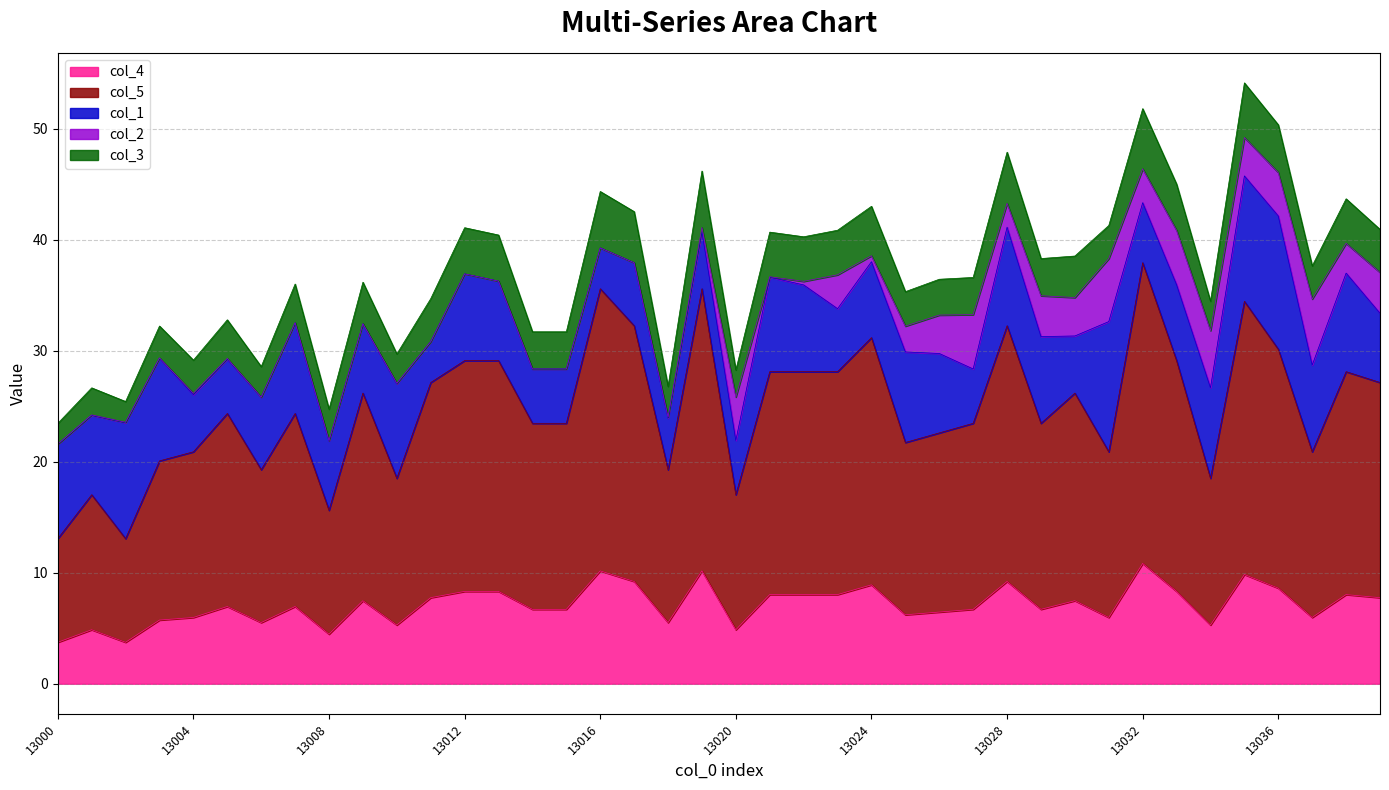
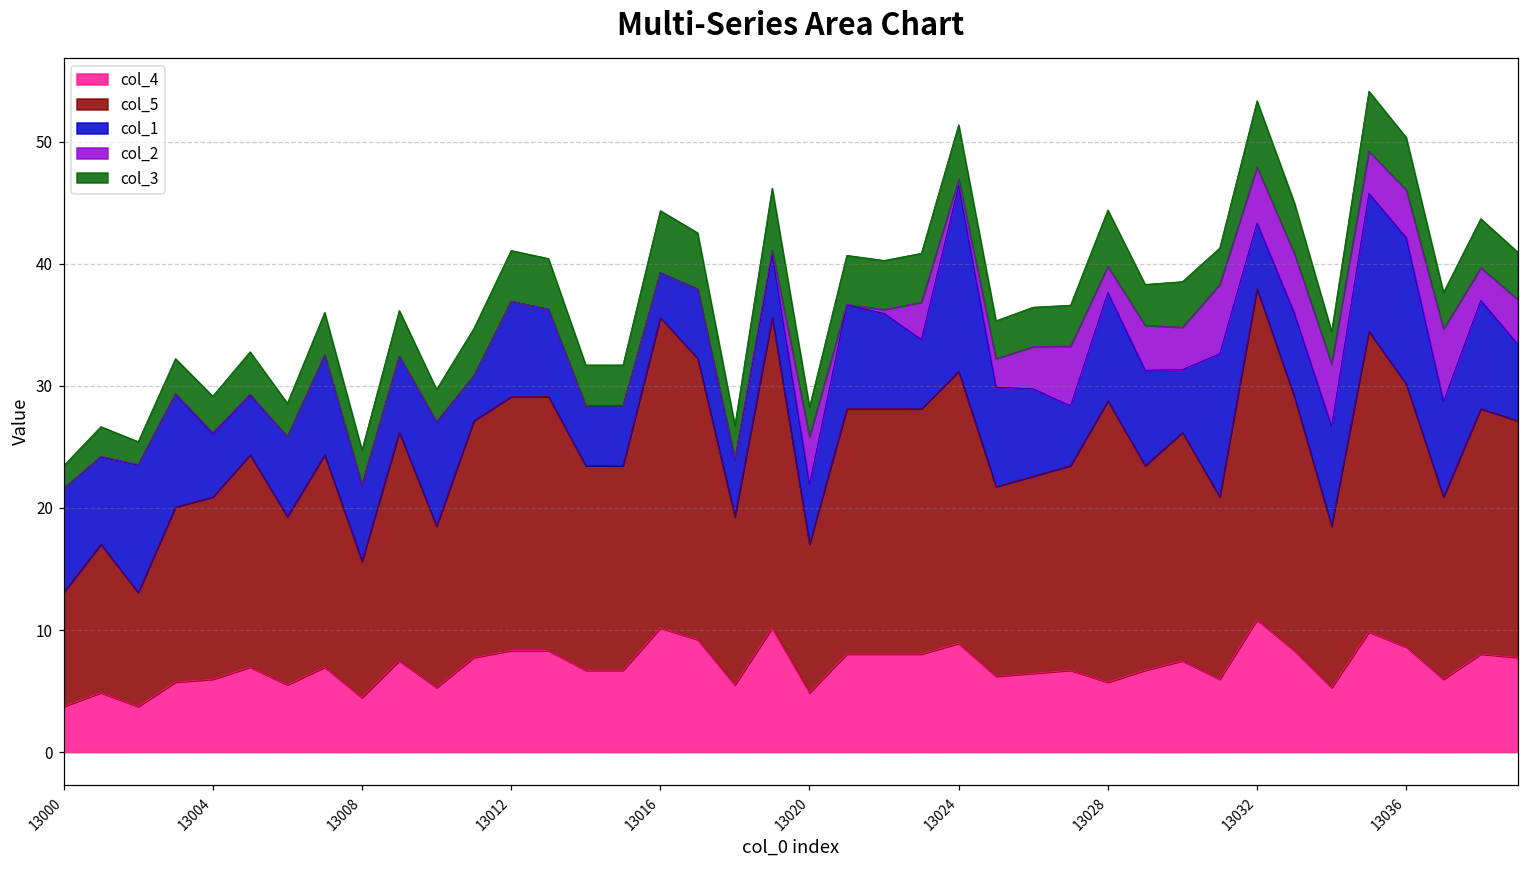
col_1, 13024: 6.8 -> 15.2
col_4, 13028: 9.2 -> 5.7
col_2, 13032: 3.1 -> 4.6
